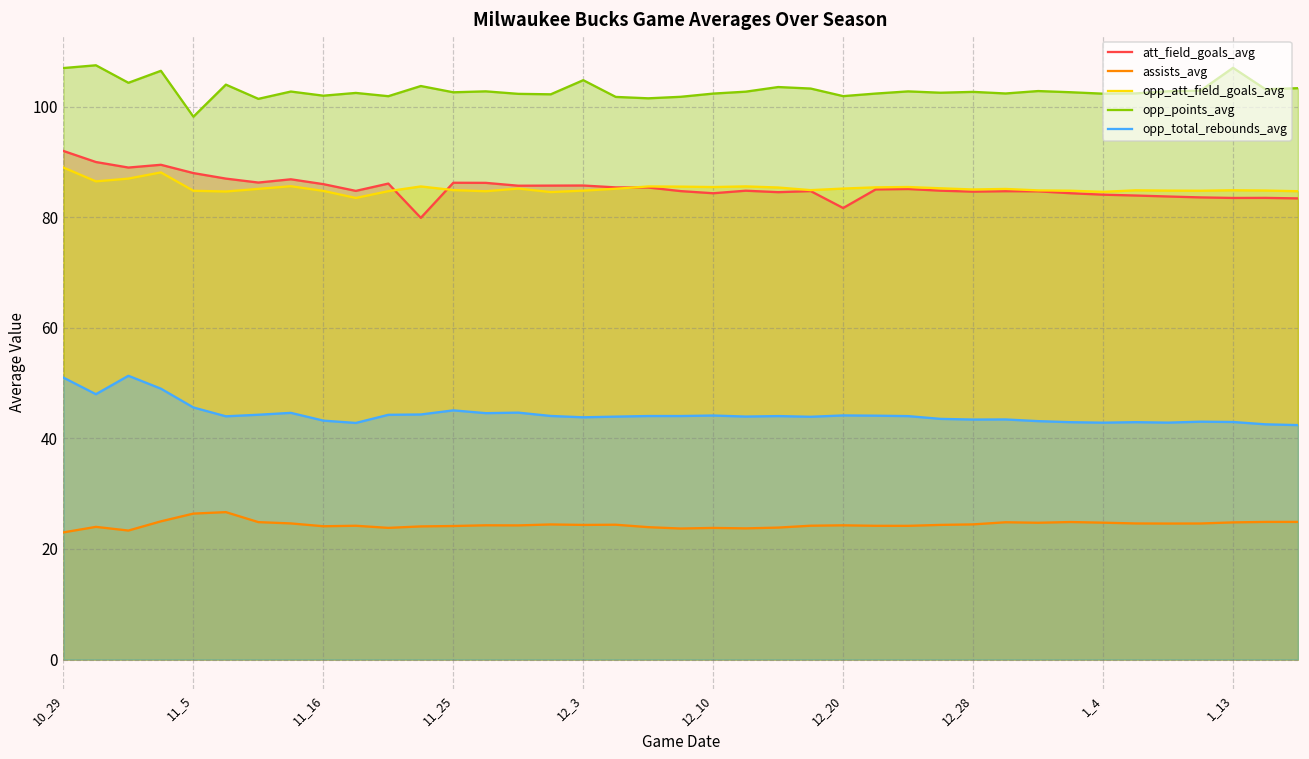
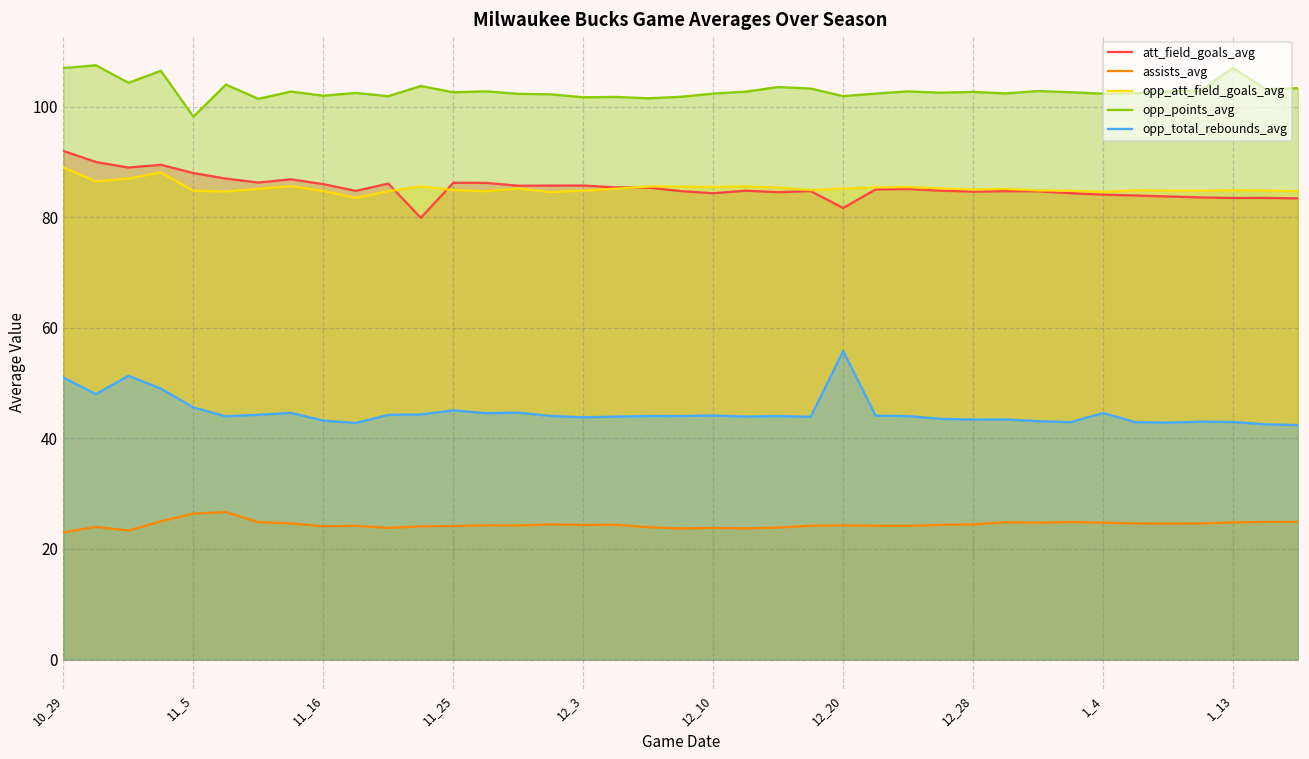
opp_points_avg, 12_3: 105 -> 102
opp_total_rebounds_avg, 12_20: 44 -> 56
opp_total_rebounds_avg, 1_4: 43 -> 45
